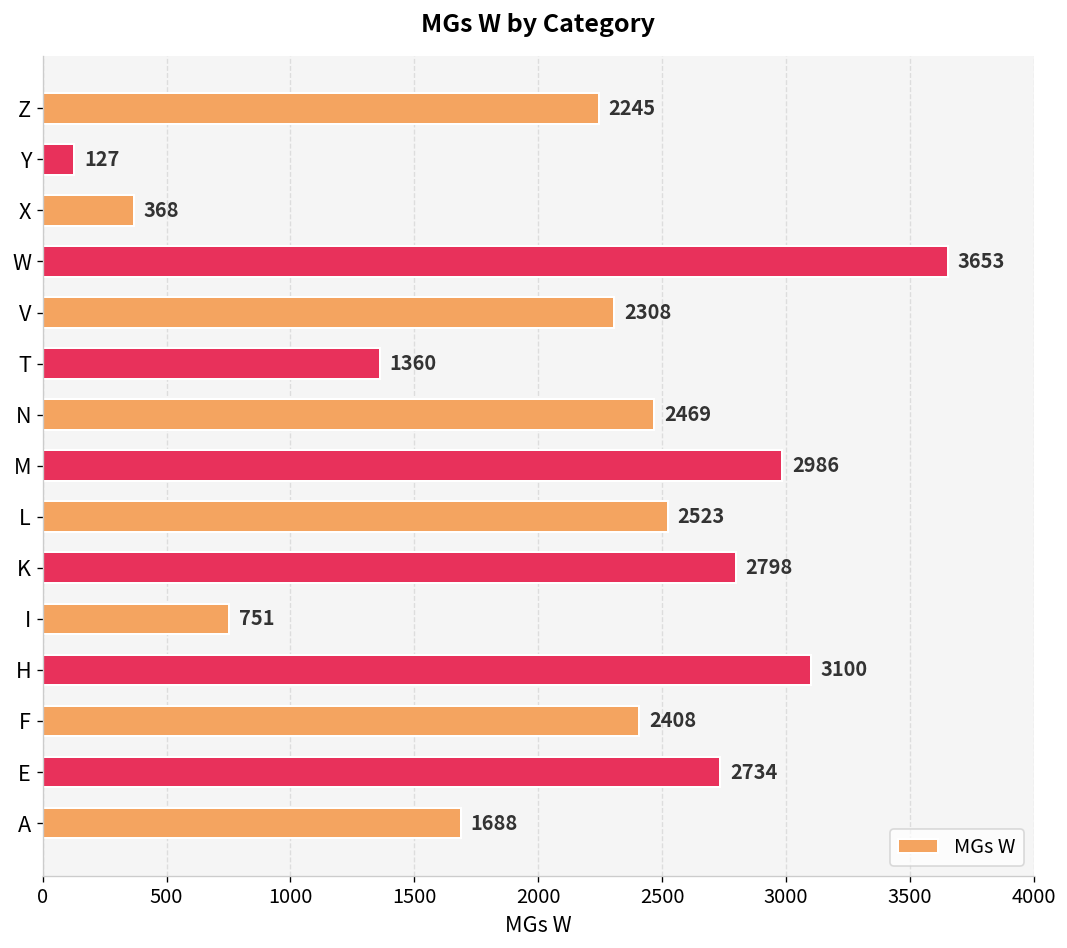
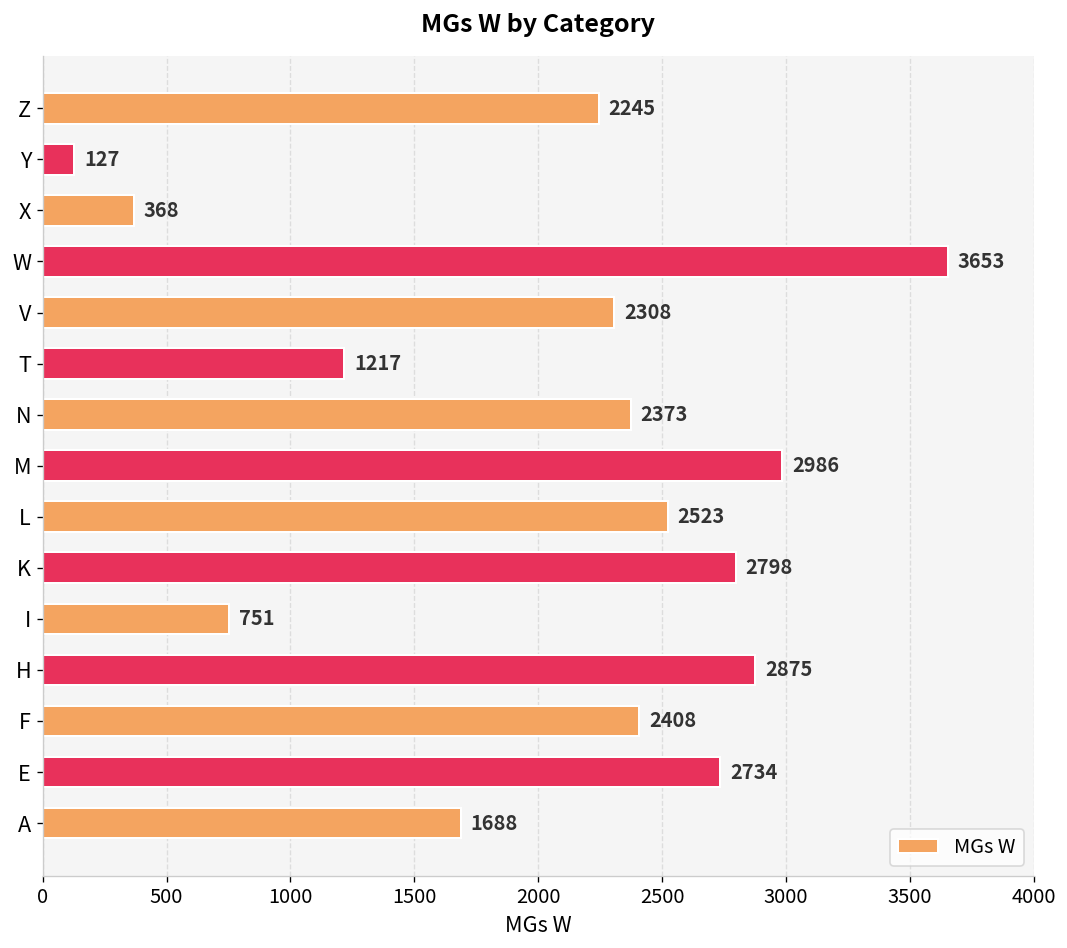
T: 1360 -> 1217
N: 2469 -> 2373
H: 3100 -> 2875
